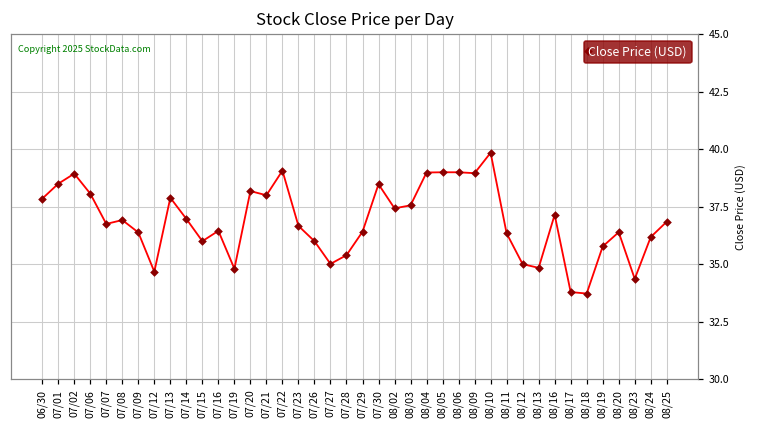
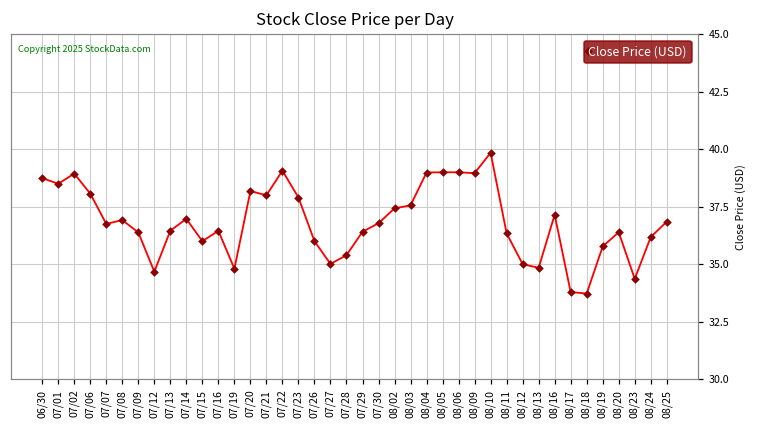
06/30: 37.8 -> 38.7
07/13: 37.9 -> 36.5
07/23: 36.7 -> 37.9
07/30: 38.5 -> 36.8
